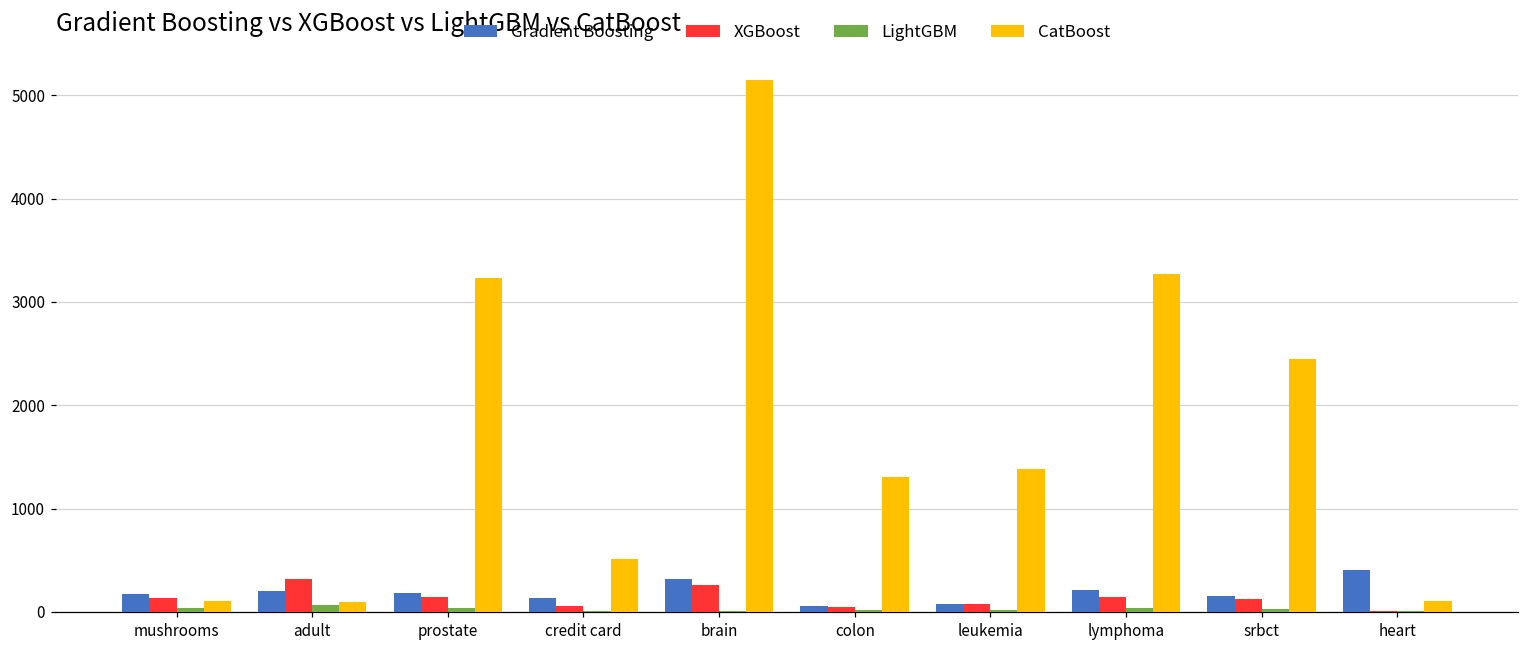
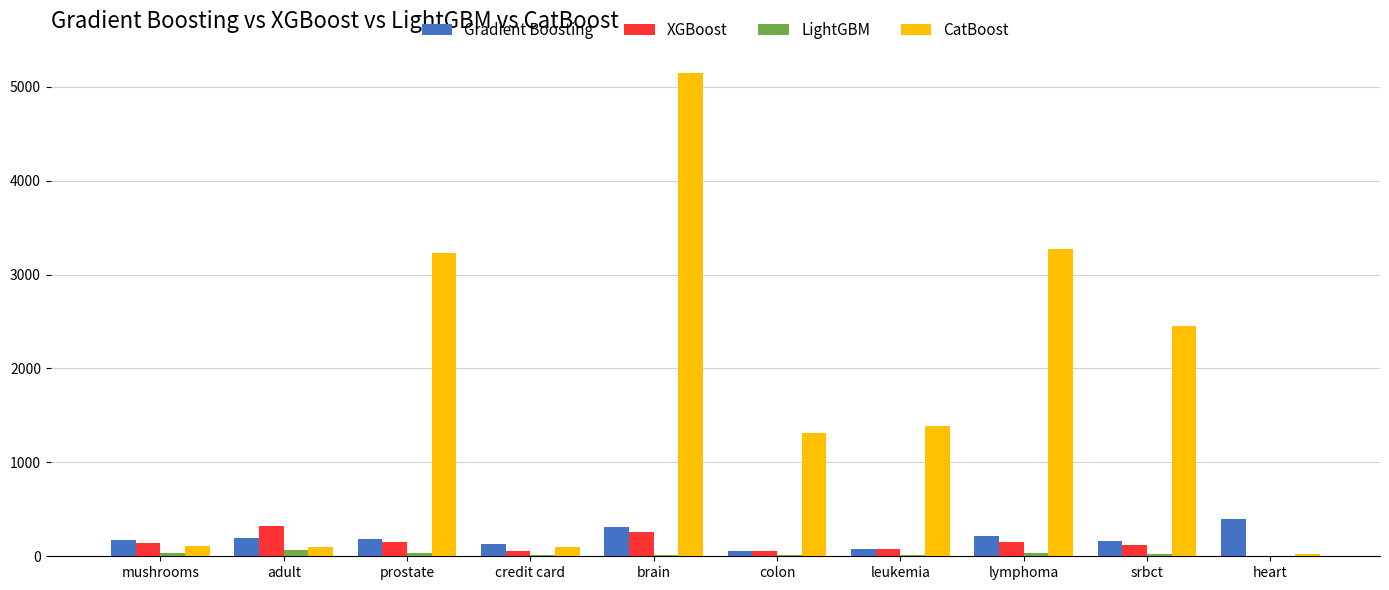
CatBoost, credit card: 500 -> 100
CatBoost, heart: 100 -> 0
